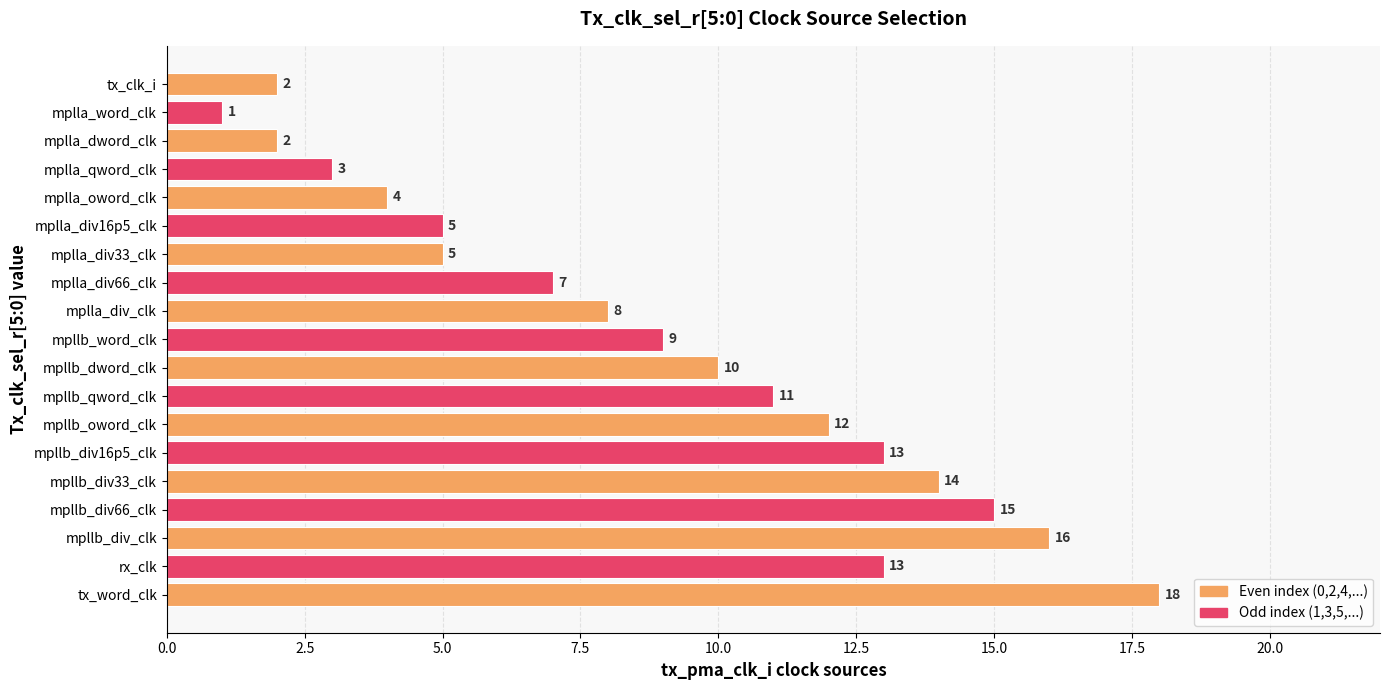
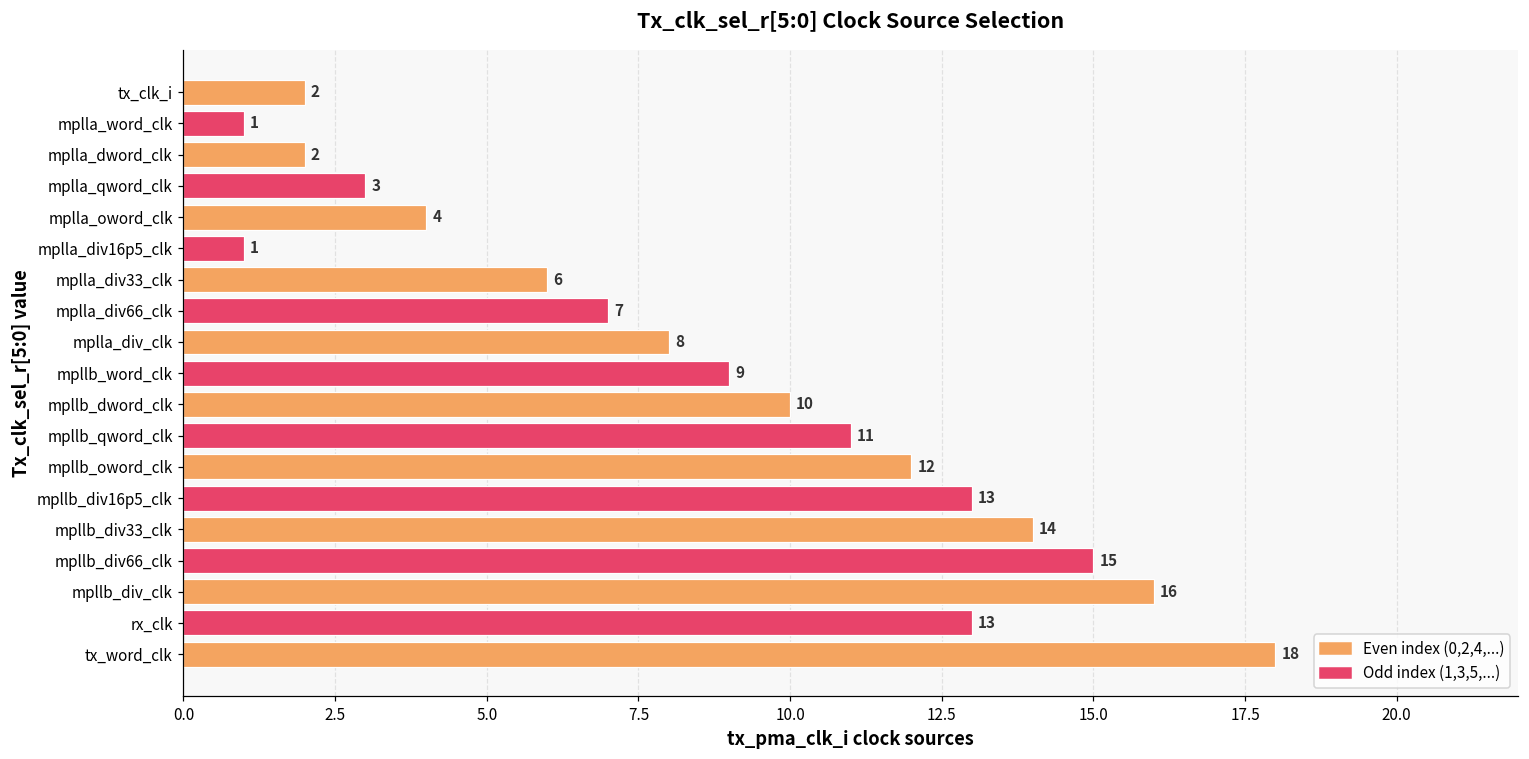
mplla_div16p5_clk: 5 -> 1
mplla_div33_clk: 5 -> 6
